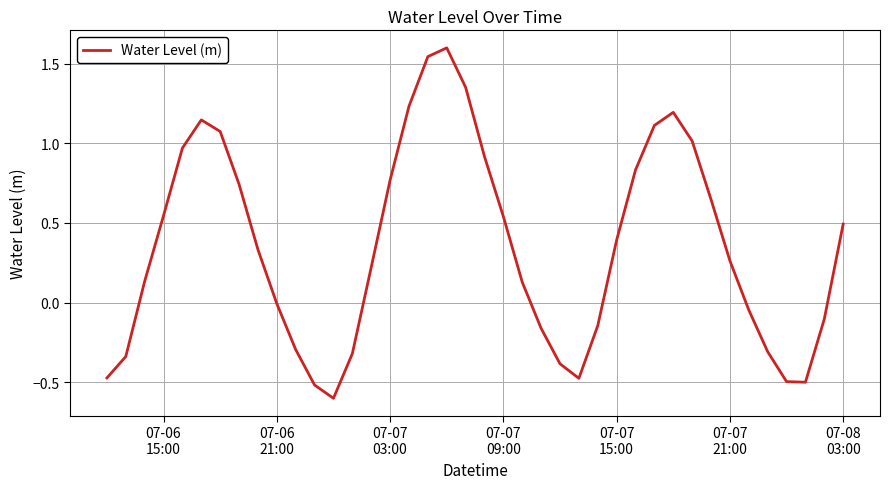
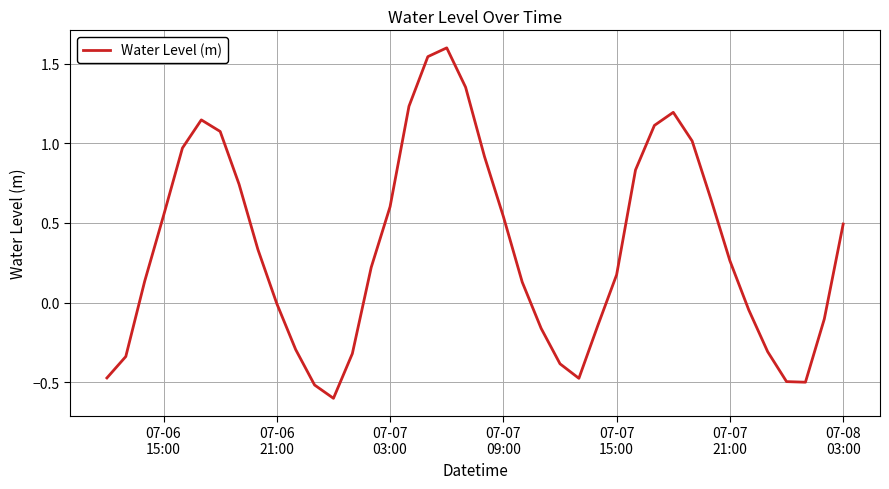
07-07 03:00: 0.77 -> 0.60
07-07 15:00: 0.39 -> 0.17
